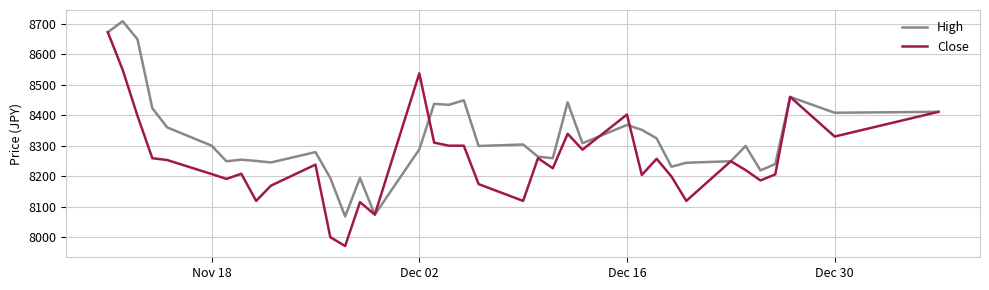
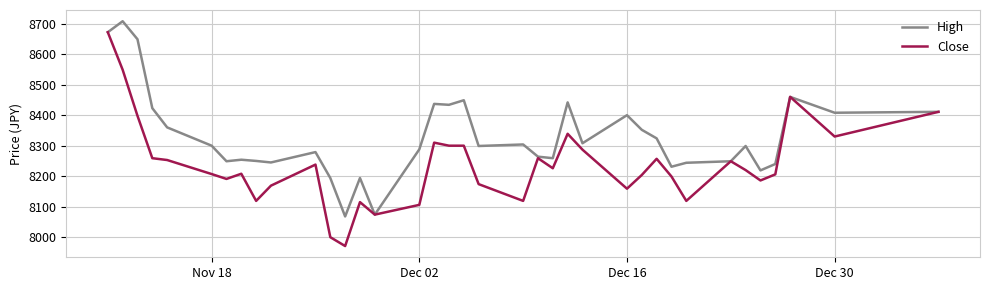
Close, Dec 02: 8540 -> 8110
High, Dec 16: 8370 -> 8400
Close, Dec 16: 8400 -> 8160
